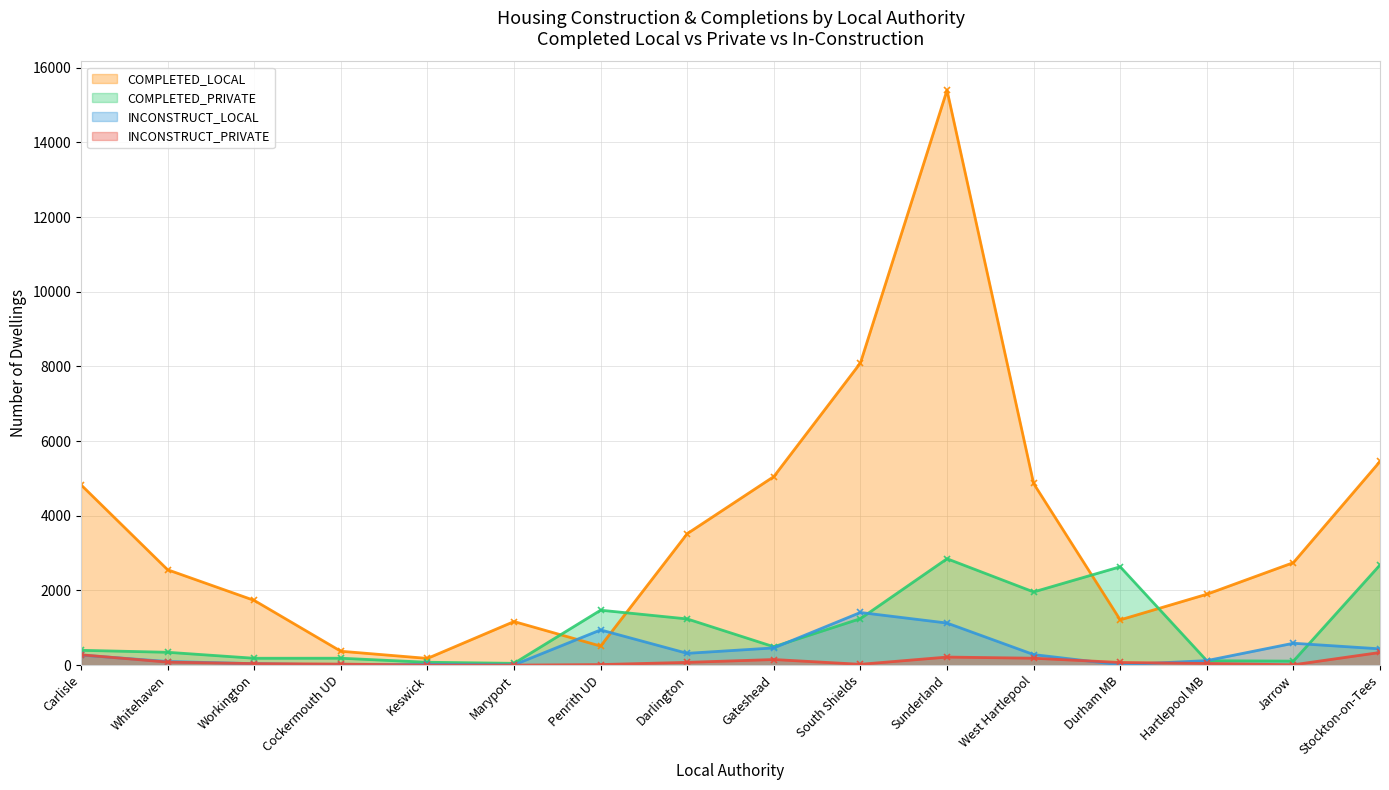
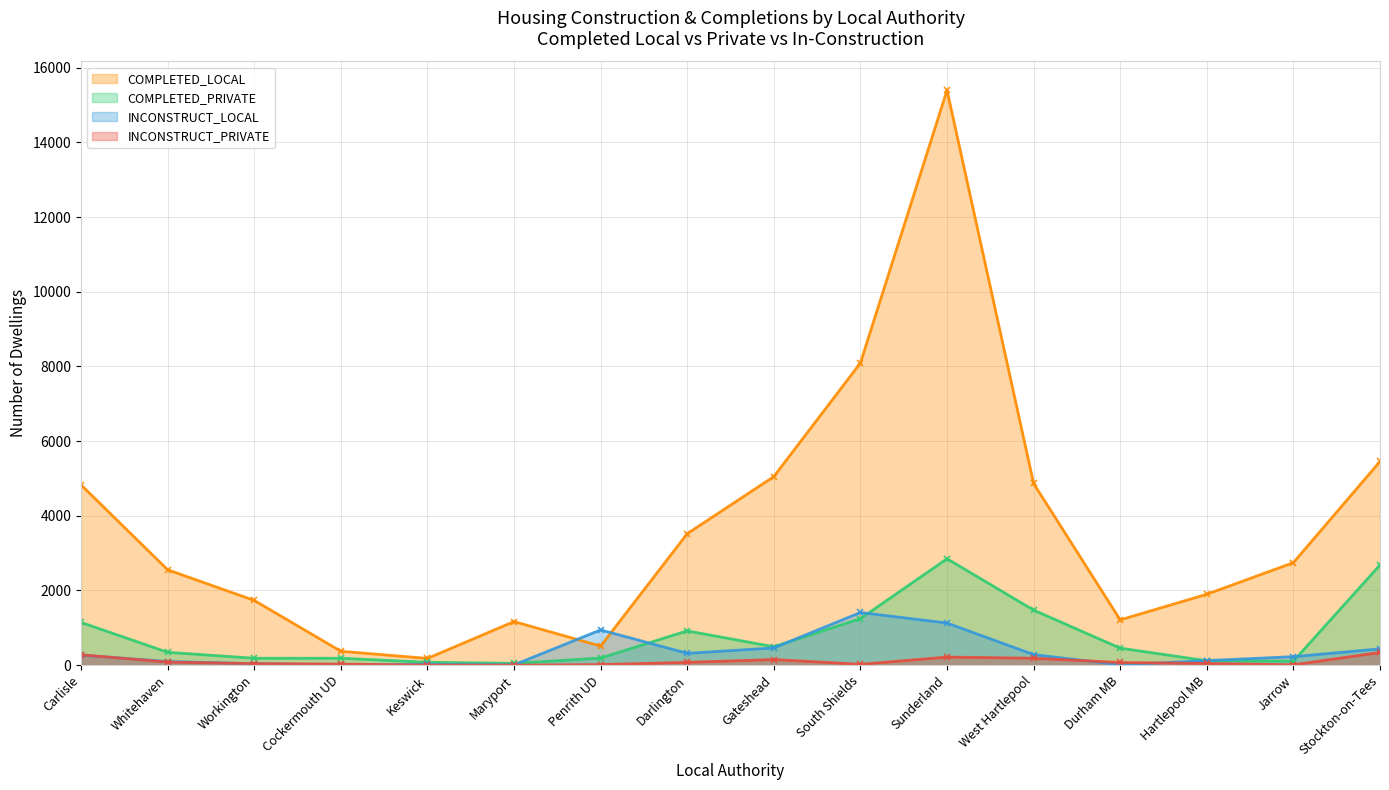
COMPLETED_PRIVATE, Carlisle: 400 -> 1100
COMPLETED_PRIVATE, Penrith UD: 1500 -> 200
COMPLETED_PRIVATE, Darlington: 1200 -> 900
COMPLETED_PRIVATE, West Hartlepool: 2000 -> 1500
COMPLETED_PRIVATE, Durham MB: 2600 -> 500
INCONSTRUCT_LOCAL, Jarrow: 600 -> 200
